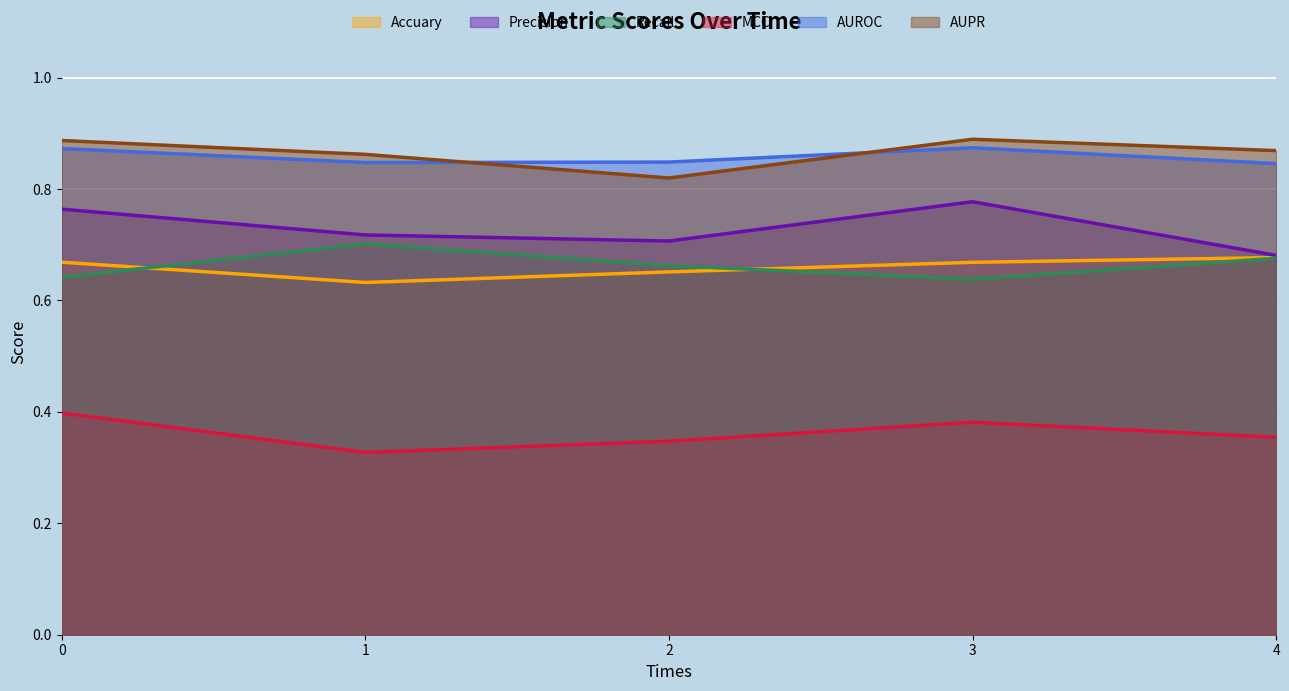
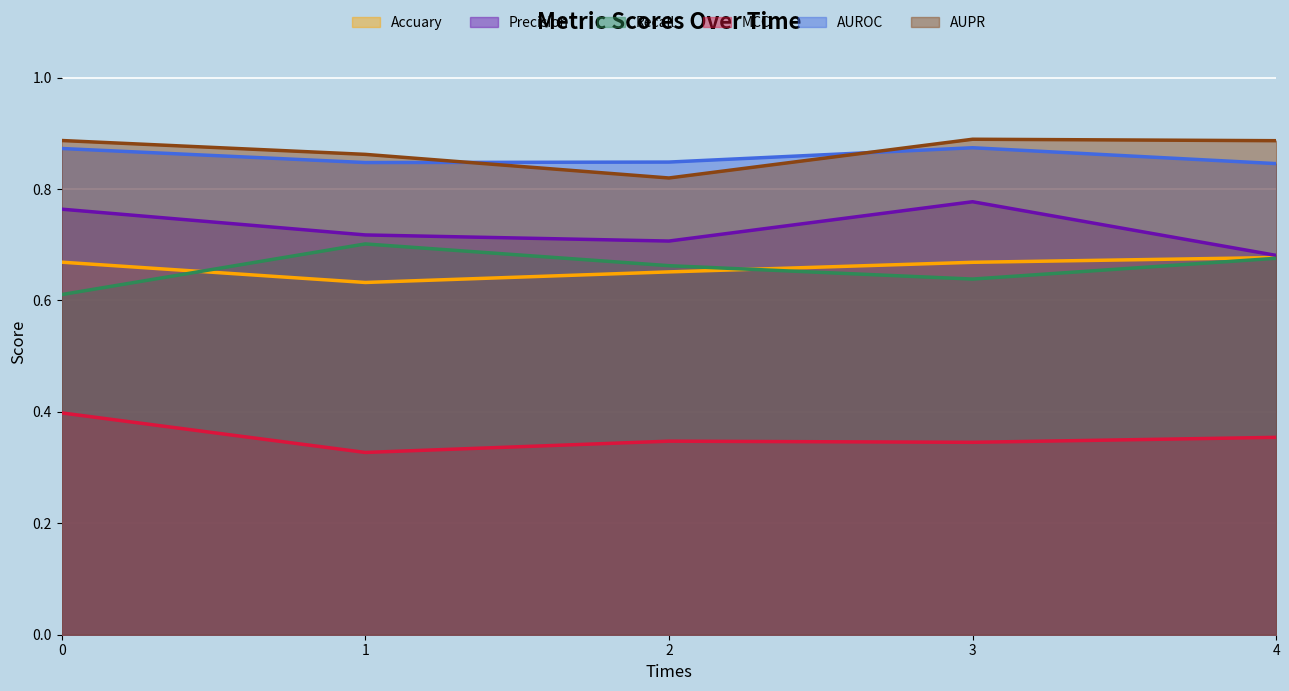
Recall, 0: 0.64 -> 0.61
MCC, 3: 0.38 -> 0.35
AUPR, 4: 0.87 -> 0.89
